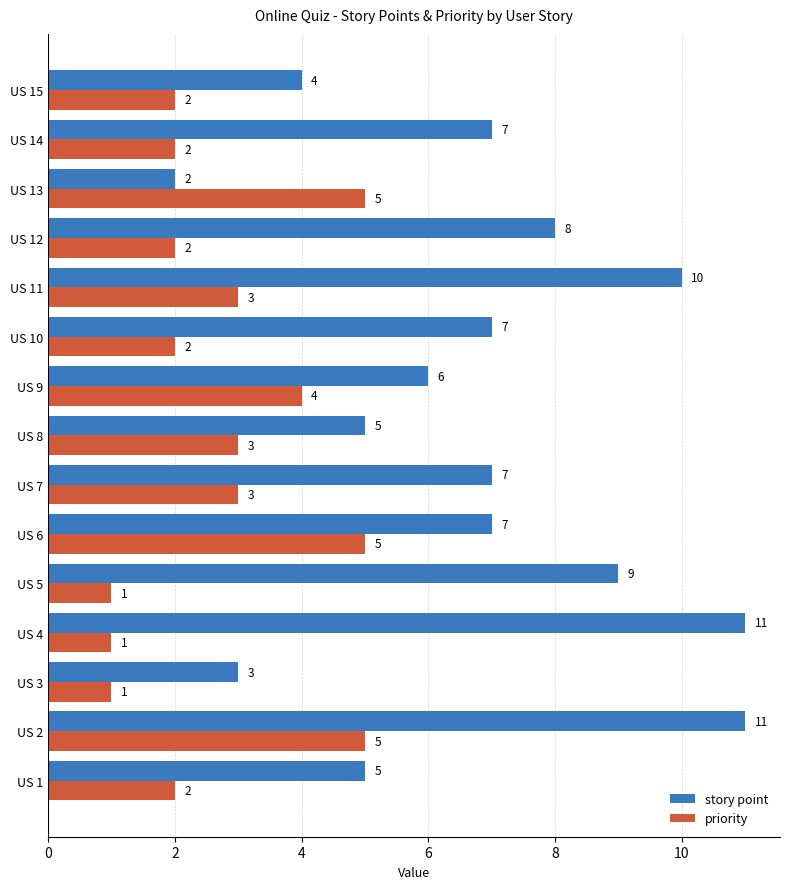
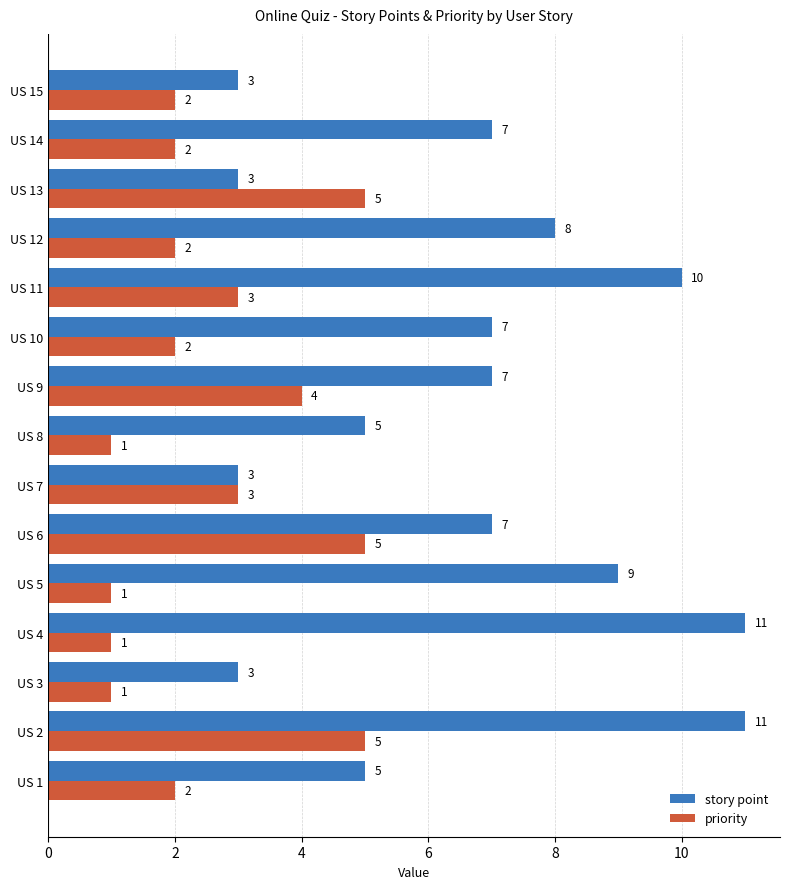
story point, US 15: 4 -> 3
story point, US 13: 2 -> 3
story point, US 9: 6 -> 7
priority, US 8: 3 -> 1
story point, US 7: 7 -> 3
